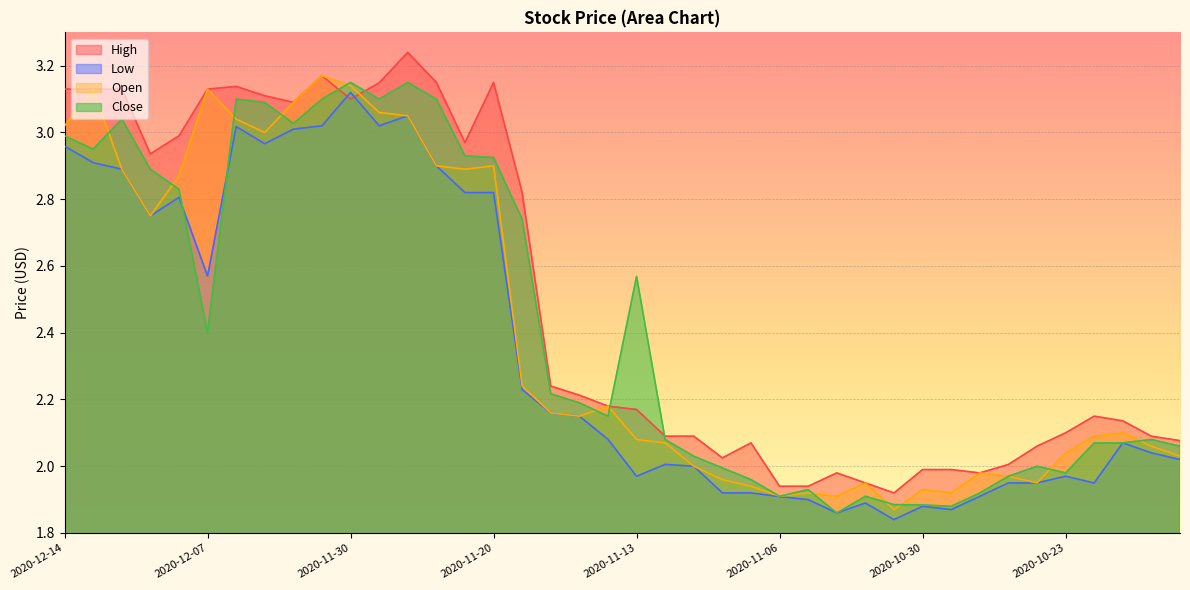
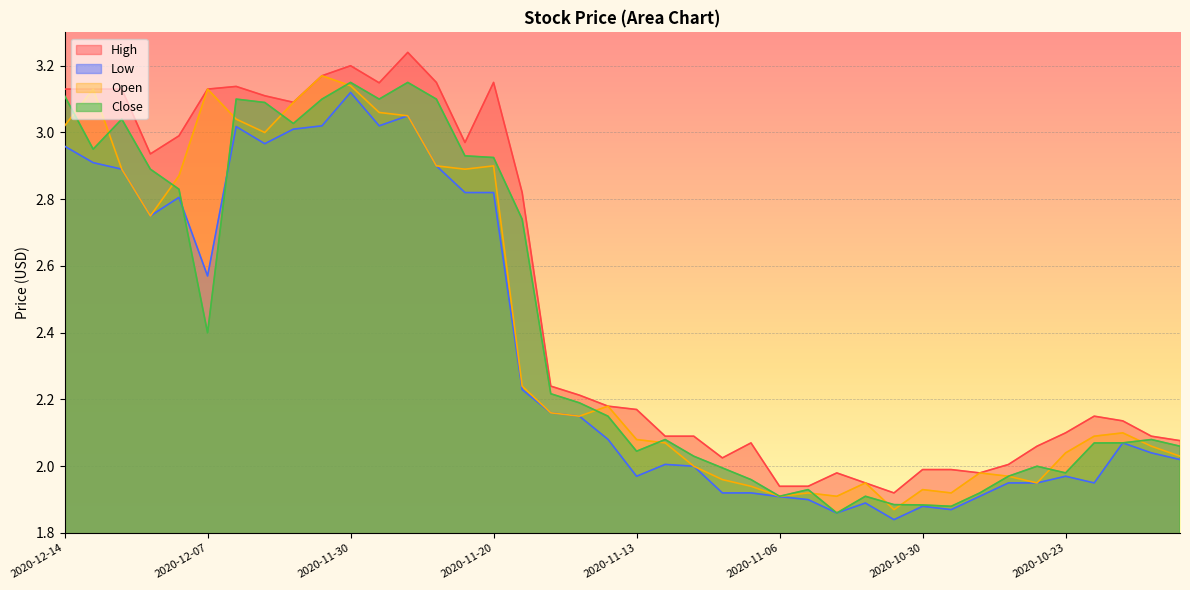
Close, 2020-12-14: 2.99 -> 3.11
High, 2020-11-30: 3.1 -> 3.2
Close, 2020-11-13: 2.57 -> 2.05
